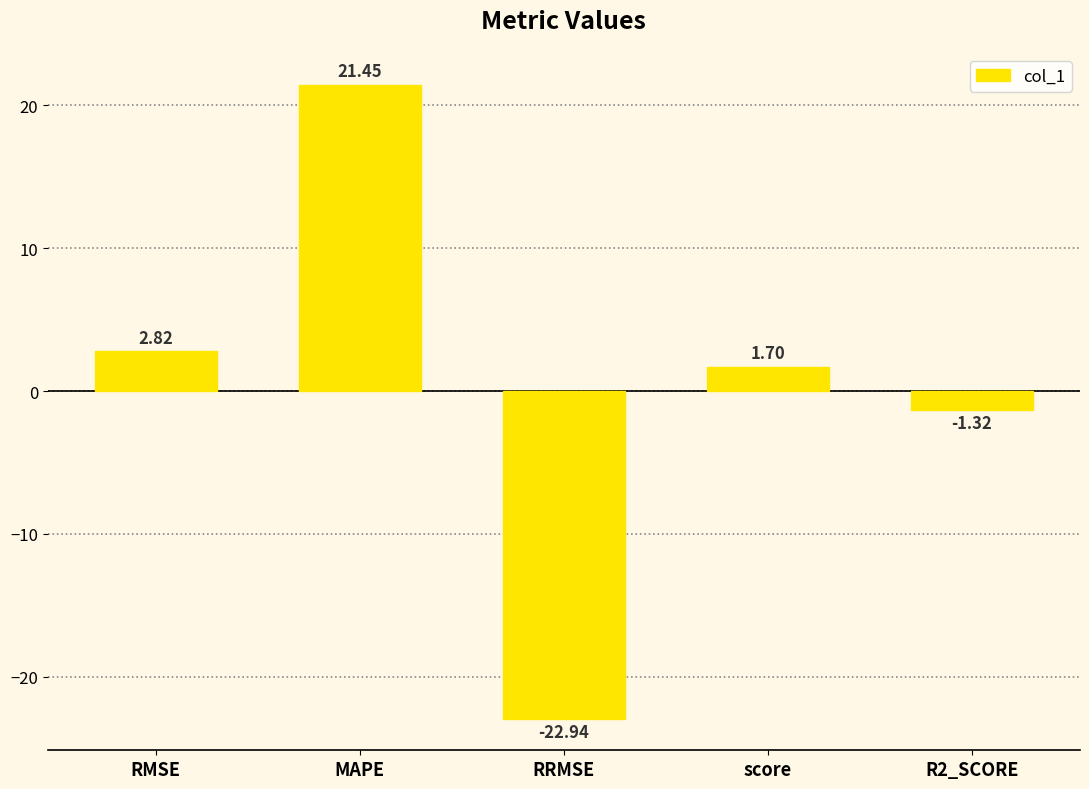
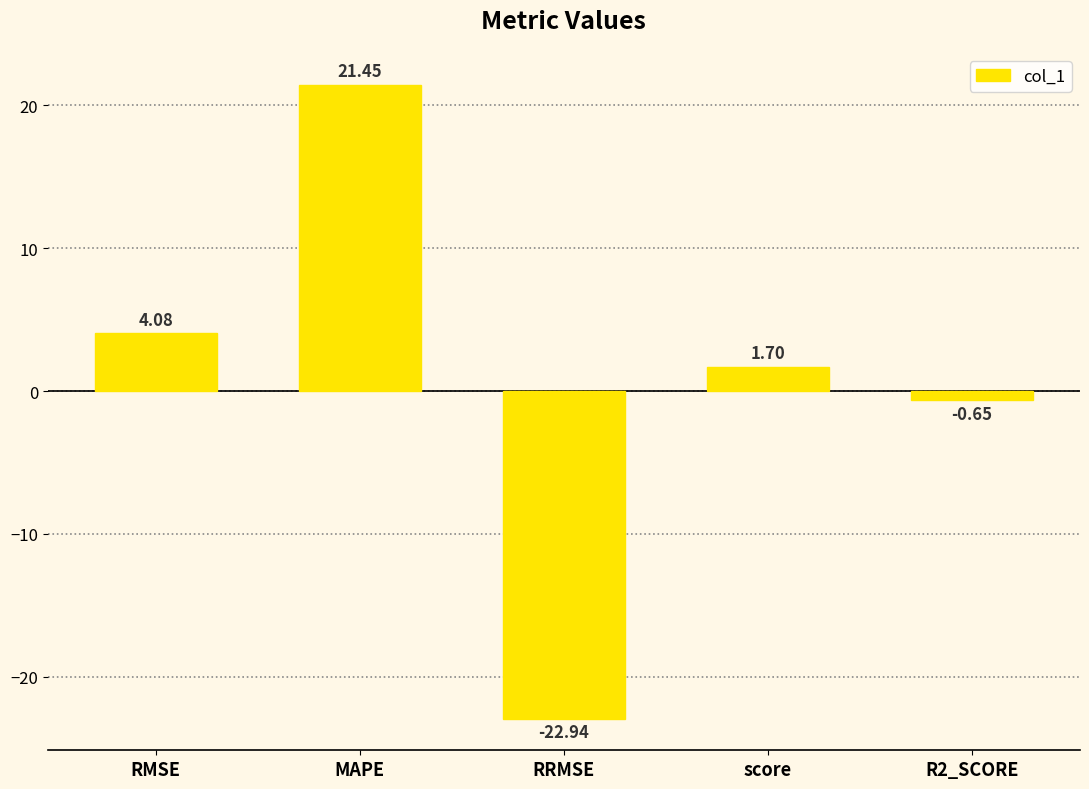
RMSE: 2.82 -> 4.08
R2_SCORE: -1.32 -> -0.65
